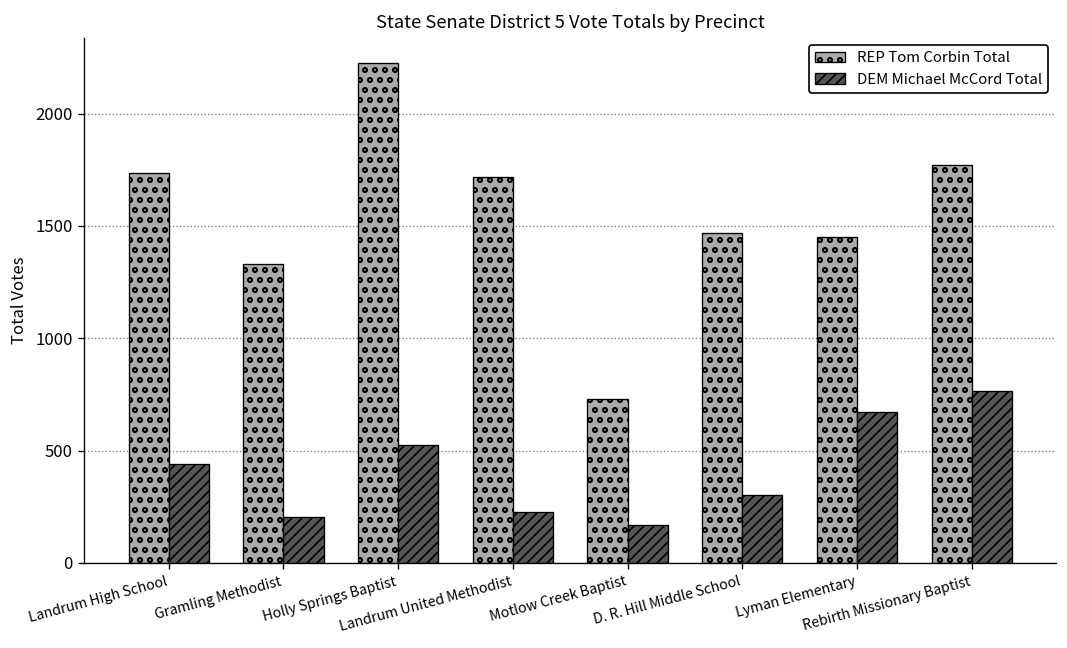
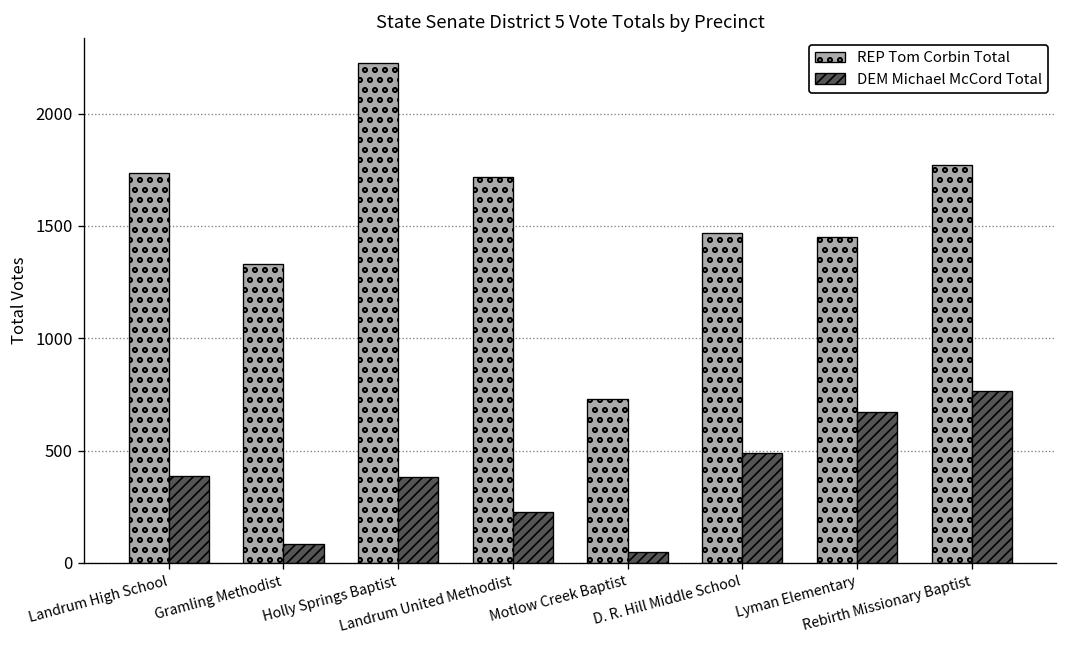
DEM Michael McCord Total, Landrum High School: 440 -> 390
DEM Michael McCord Total, Gramling Methodist: 200 -> 80
DEM Michael McCord Total, Holly Springs Baptist: 520 -> 380
DEM Michael McCord Total, Motlow Creek Baptist: 170 -> 50
DEM Michael McCord Total, D. R. Hill Middle School: 300 -> 490
